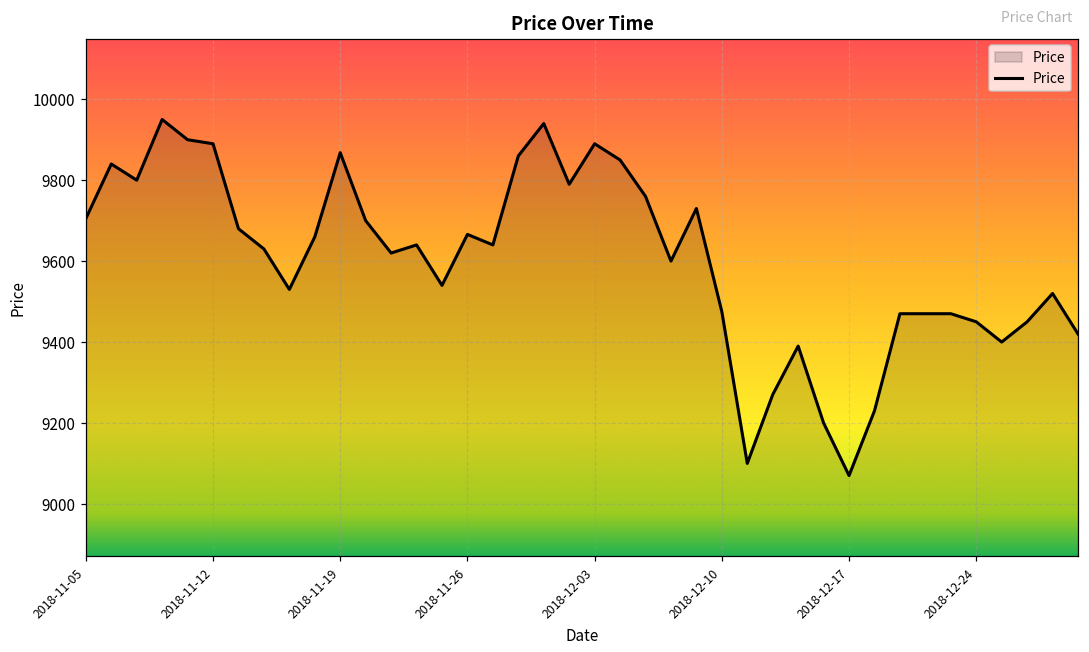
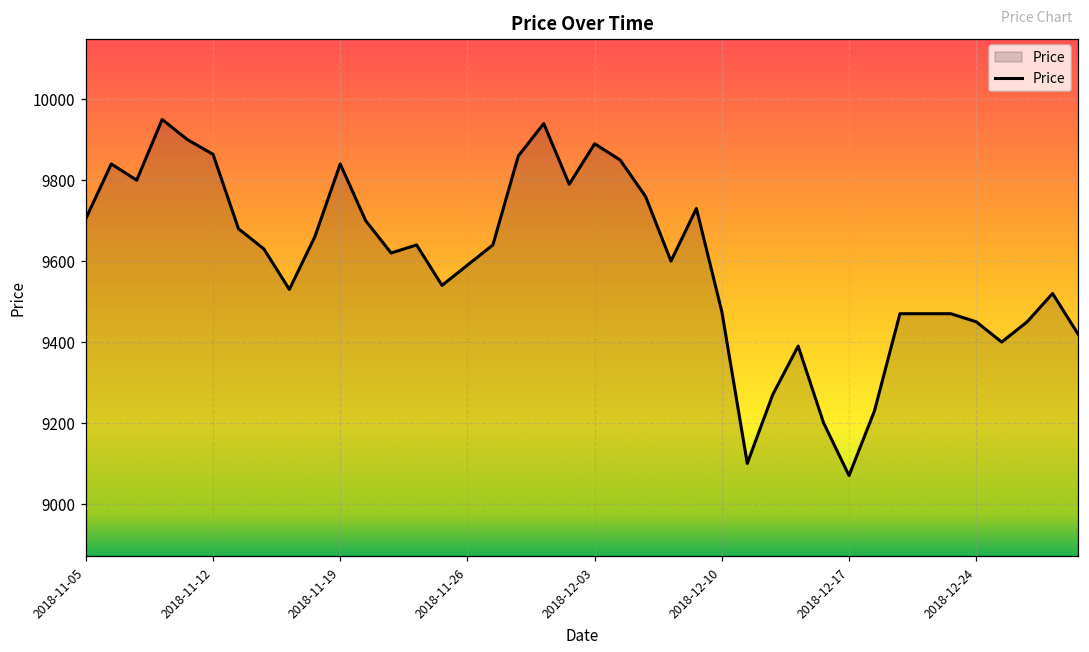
2018-11-12: 9890 -> 9860
2018-11-19: 9870 -> 9840
2018-11-26: 9670 -> 9590
